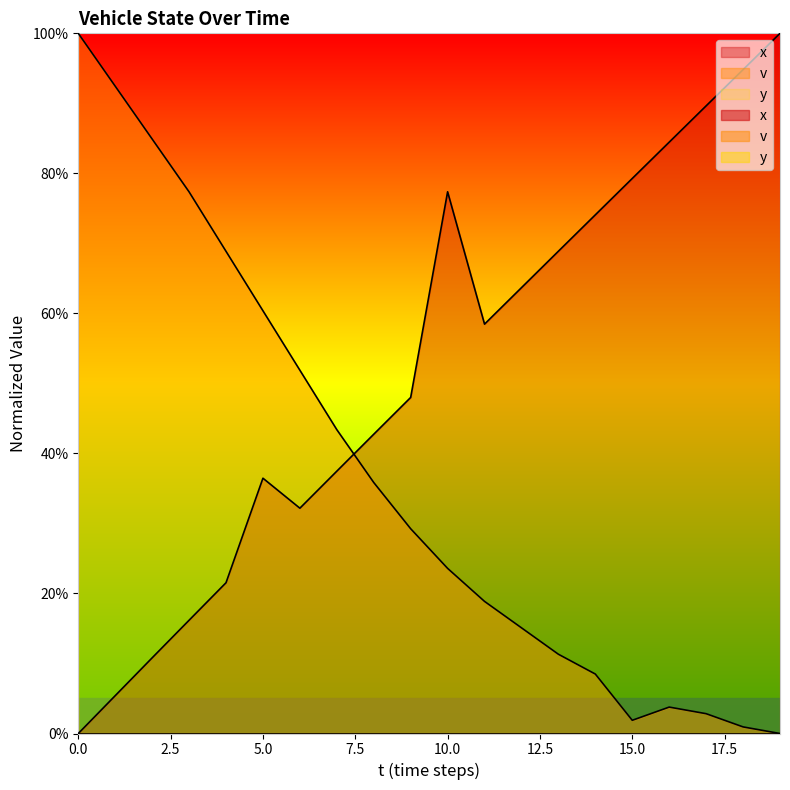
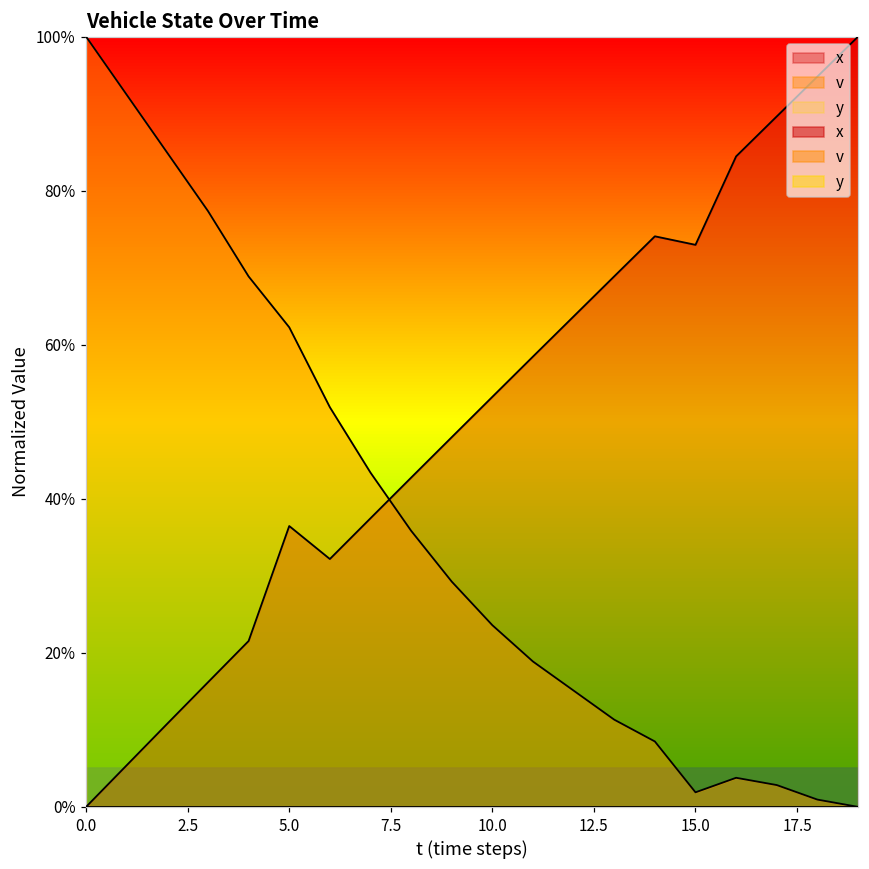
v, 5.0: 60% -> 62%
x, 10.0: 77% -> 53%
x, 15.0: 79% -> 73%
